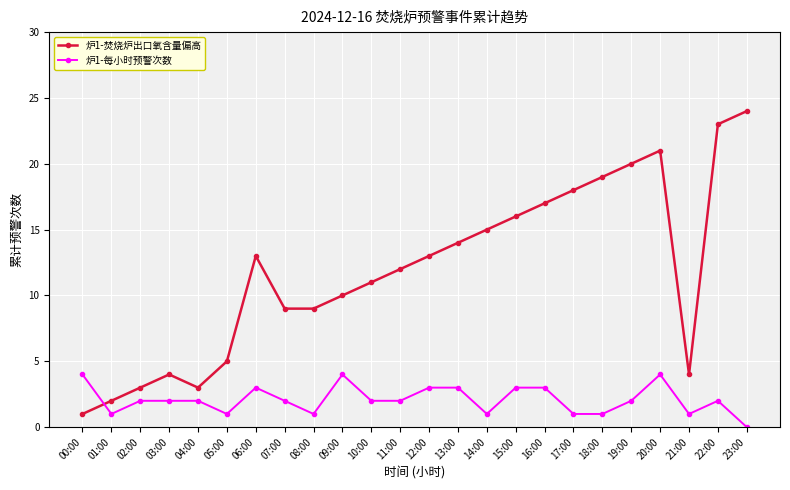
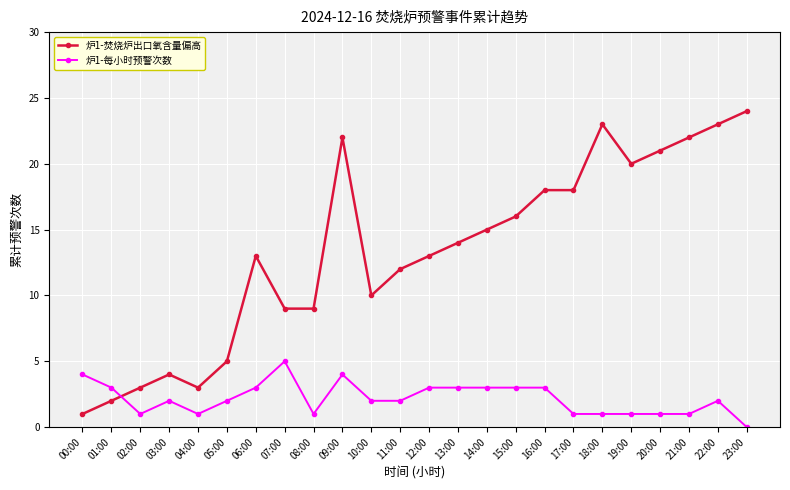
炉1-每小时预警次数, 01:00: 1 -> 3
炉1-每小时预警次数, 02:00: 2 -> 1
炉1-每小时预警次数, 04:00: 2 -> 1
炉1-每小时预警次数, 05:00: 1 -> 2
炉1-每小时预警次数, 07:00: 2 -> 5
炉1-焚烧炉出口氧含量偏高, 09:00: 10 -> 22
炉1-焚烧炉出口氧含量偏高, 10:00: 11 -> 10
炉1-每小时预警次数, 14:00: 1 -> 3
炉1-焚烧炉出口氧含量偏高, 16:00: 17 -> 18
炉1-焚烧炉出口氧含量偏高, 18:00: 19 -> 23
炉1-每小时预警次数, 19:00: 2 -> 1
炉1-每小时预警次数, 20:00: 4 -> 1
炉1-焚烧炉出口氧含量偏高, 21:00: 4 -> 22
